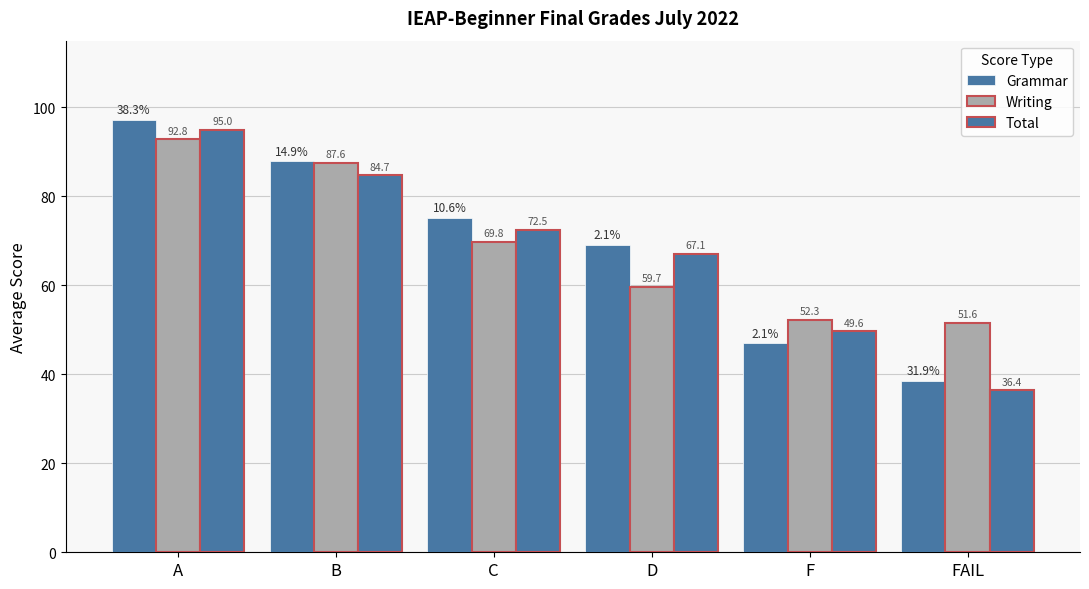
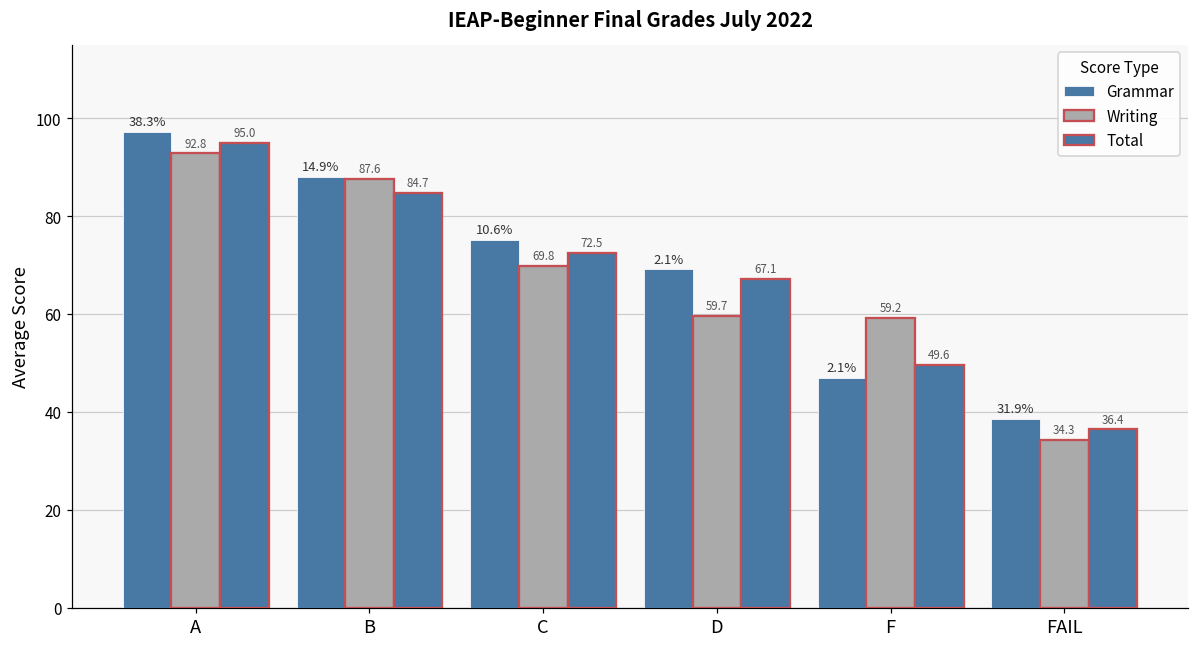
Writing, F: 52.3 -> 59.2
Writing, FAIL: 51.6 -> 34.3
